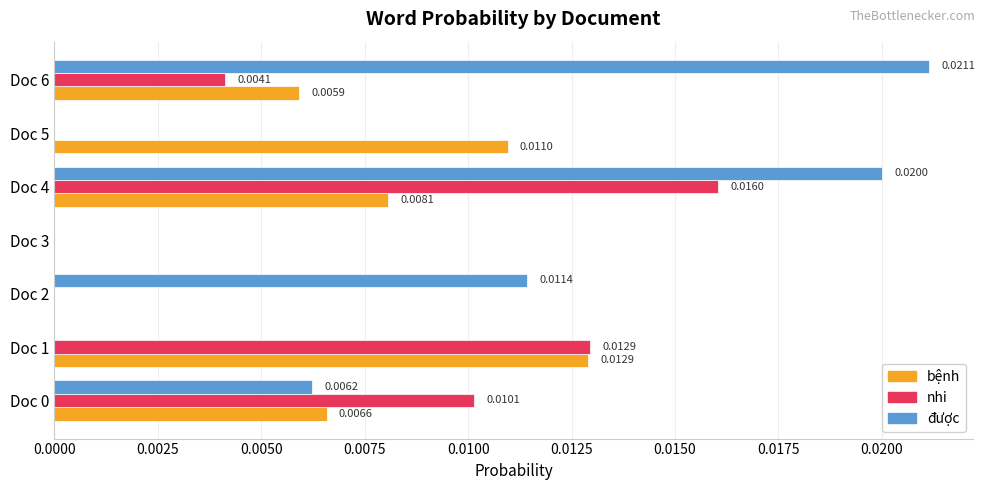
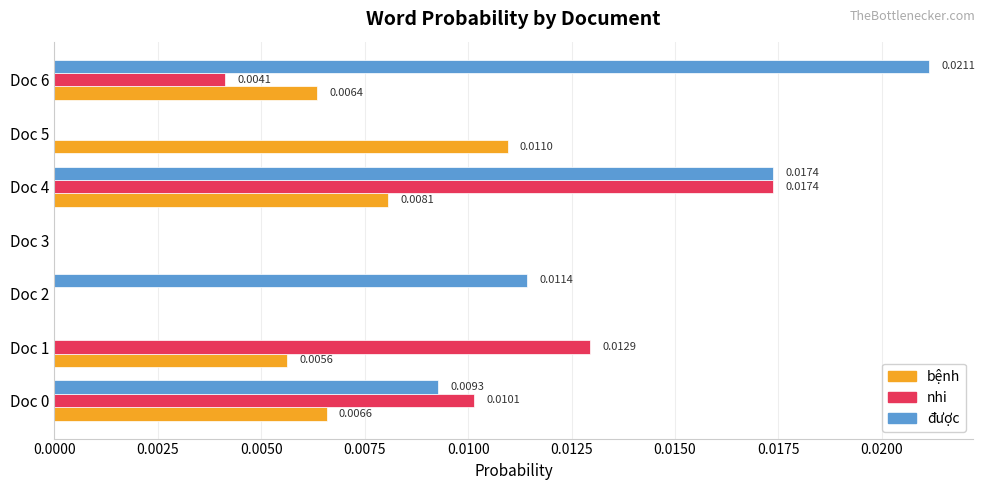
bệnh, Doc 6: 0.0059 -> 0.0064
được, Doc 4: 0.0200 -> 0.0174
nhi, Doc 4: 0.0160 -> 0.0174
bệnh, Doc 1: 0.0129 -> 0.0056
được, Doc 0: 0.0062 -> 0.0093
